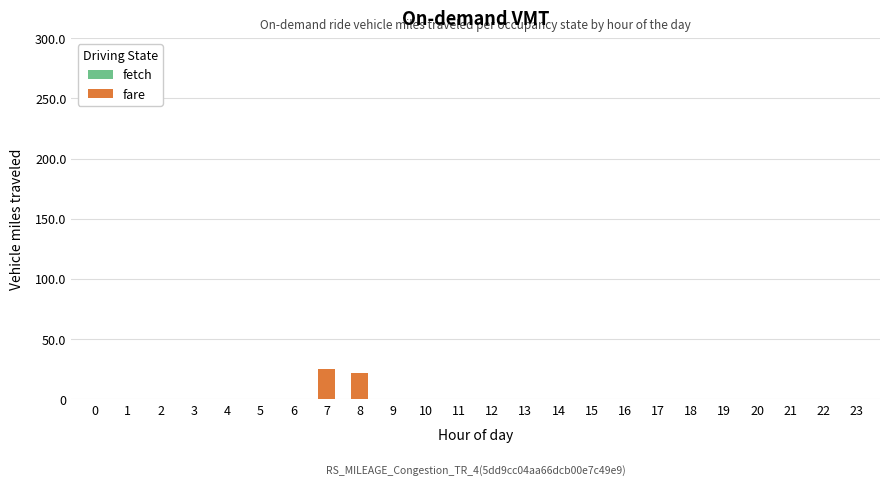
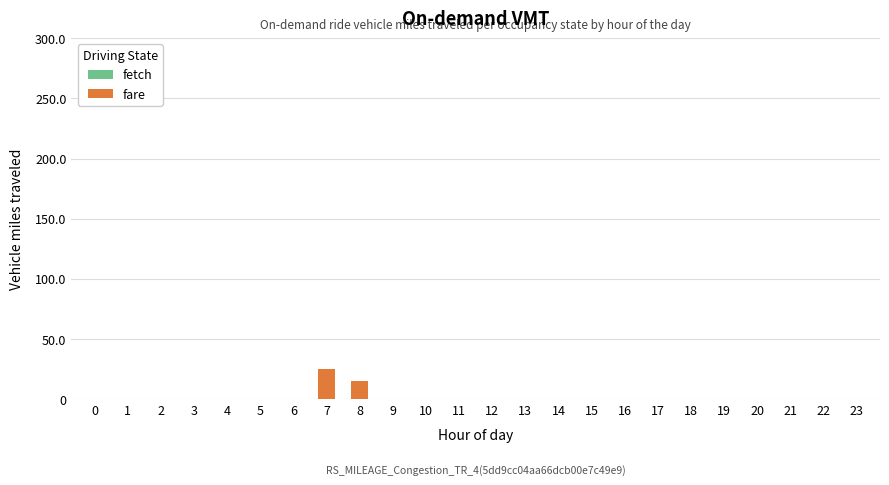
fare, 8: 22 -> 15
